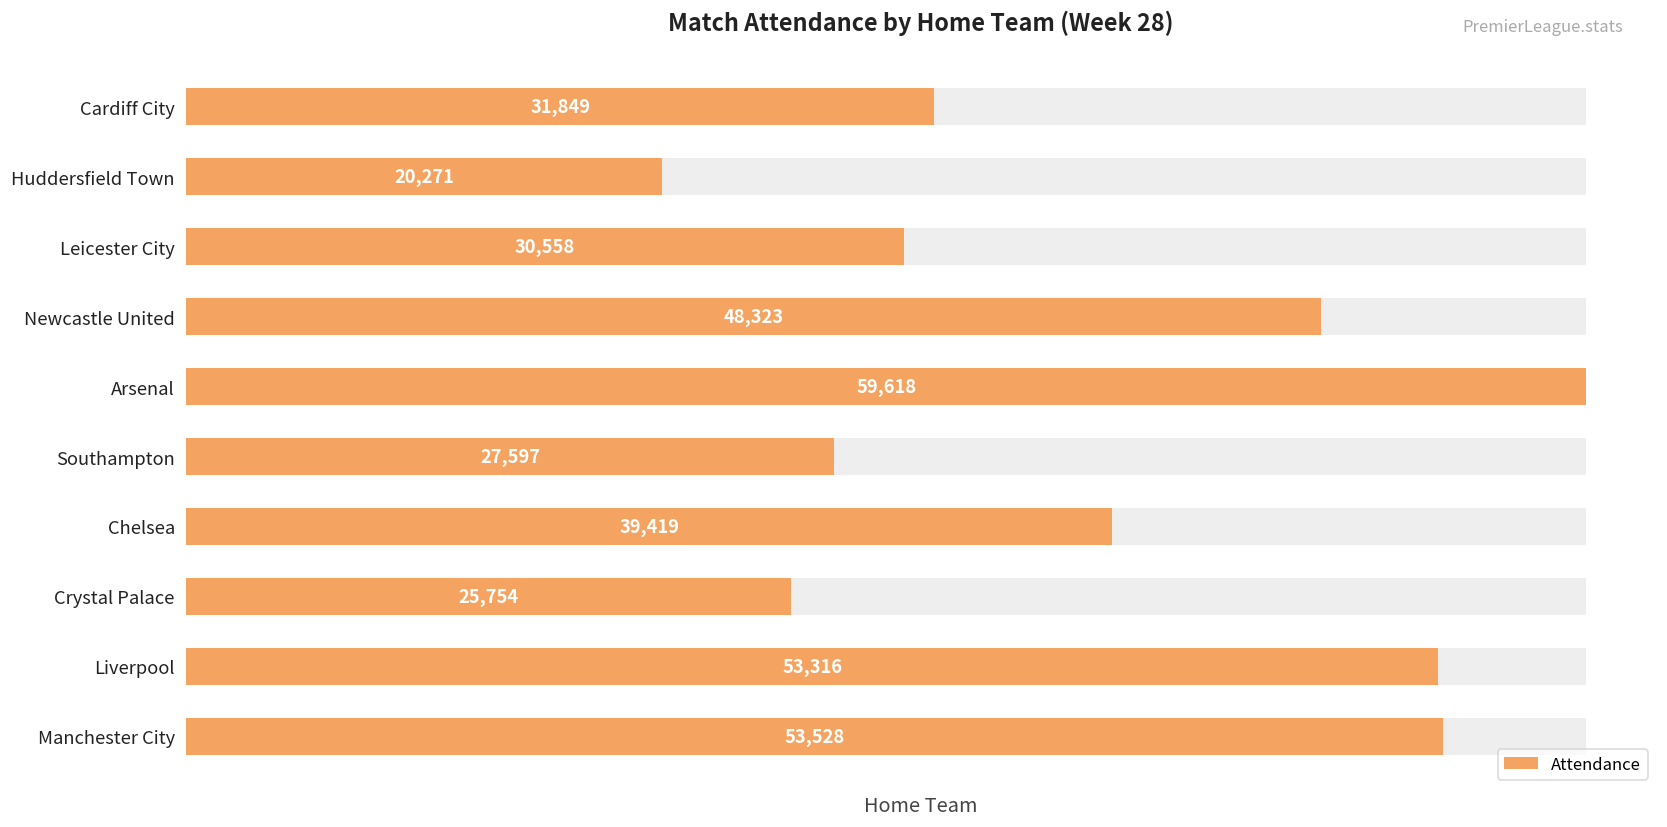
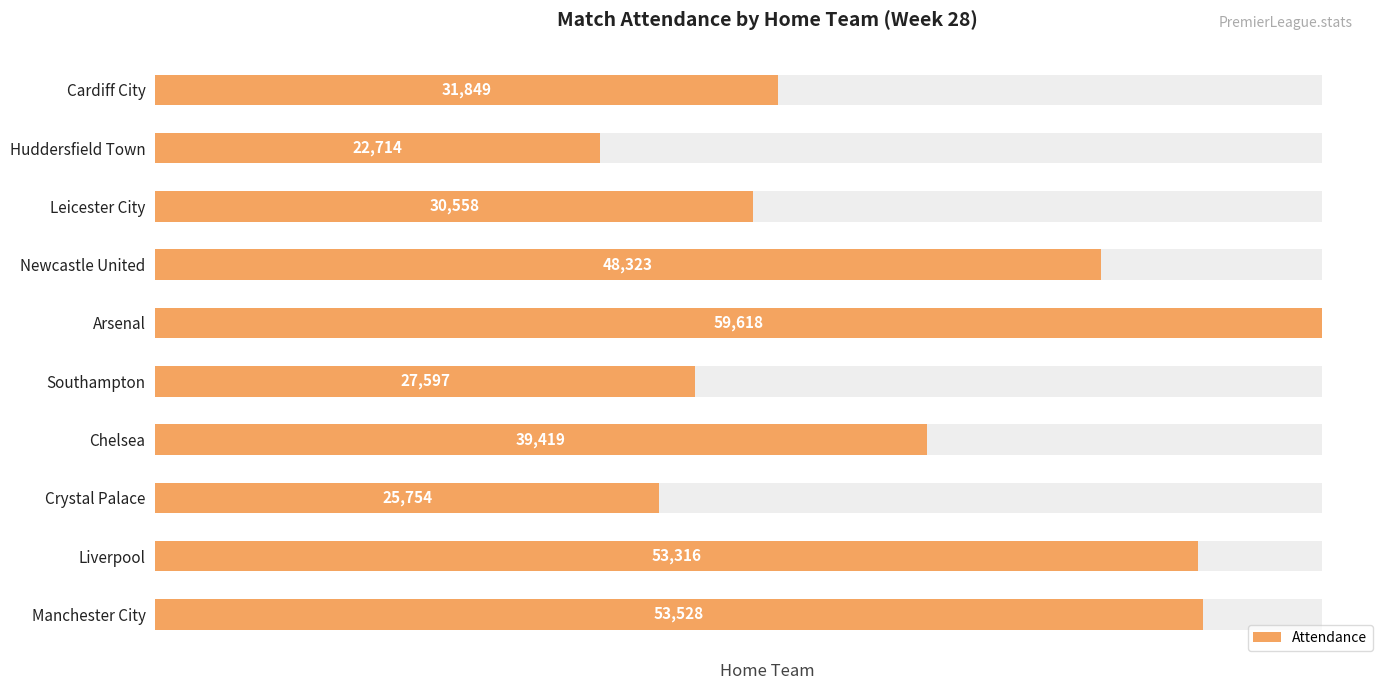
Attendance, Huddersfield Town: 20,271 -> 22,714
